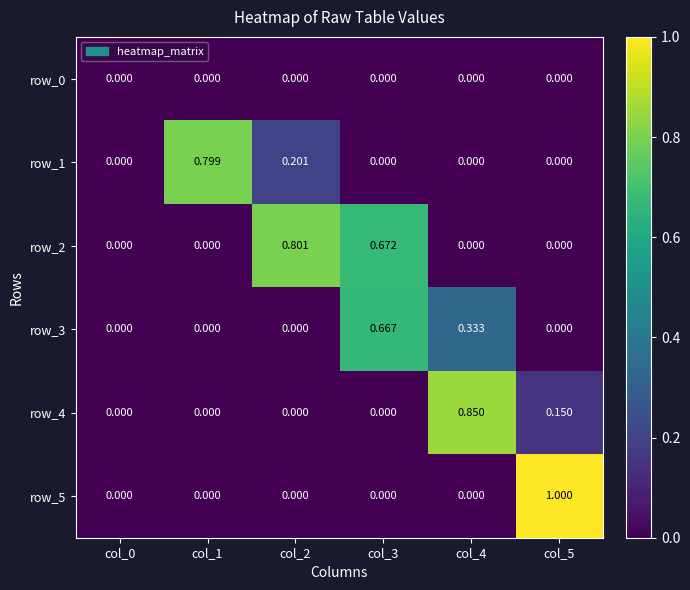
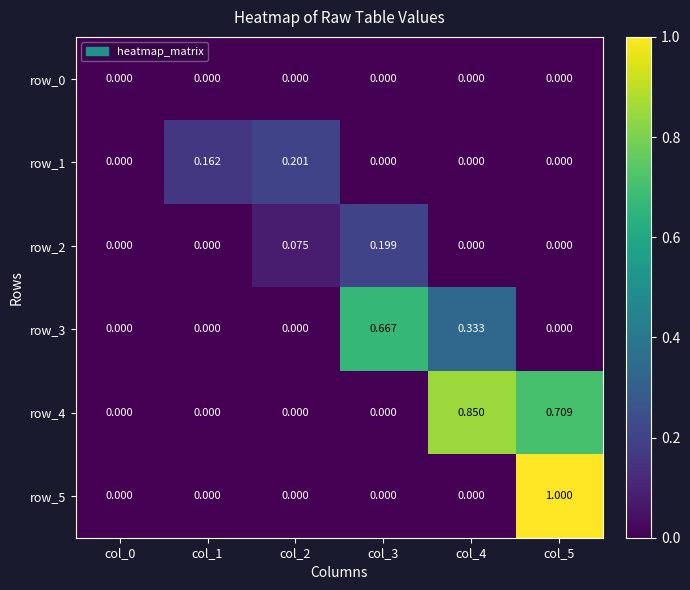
row_1, col_1: 0.799 -> 0.162
row_2, col_2: 0.801 -> 0.075
row_2, col_3: 0.672 -> 0.199
row_4, col_5: 0.150 -> 0.709
